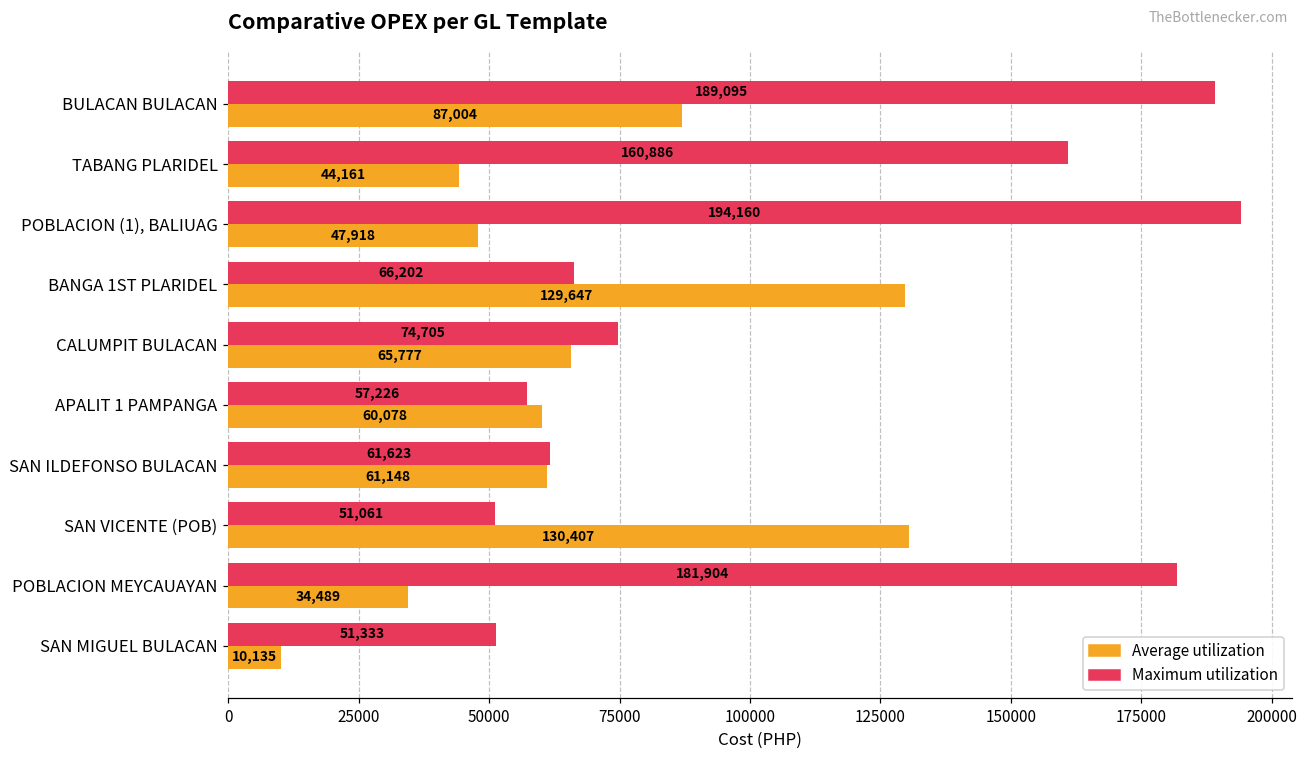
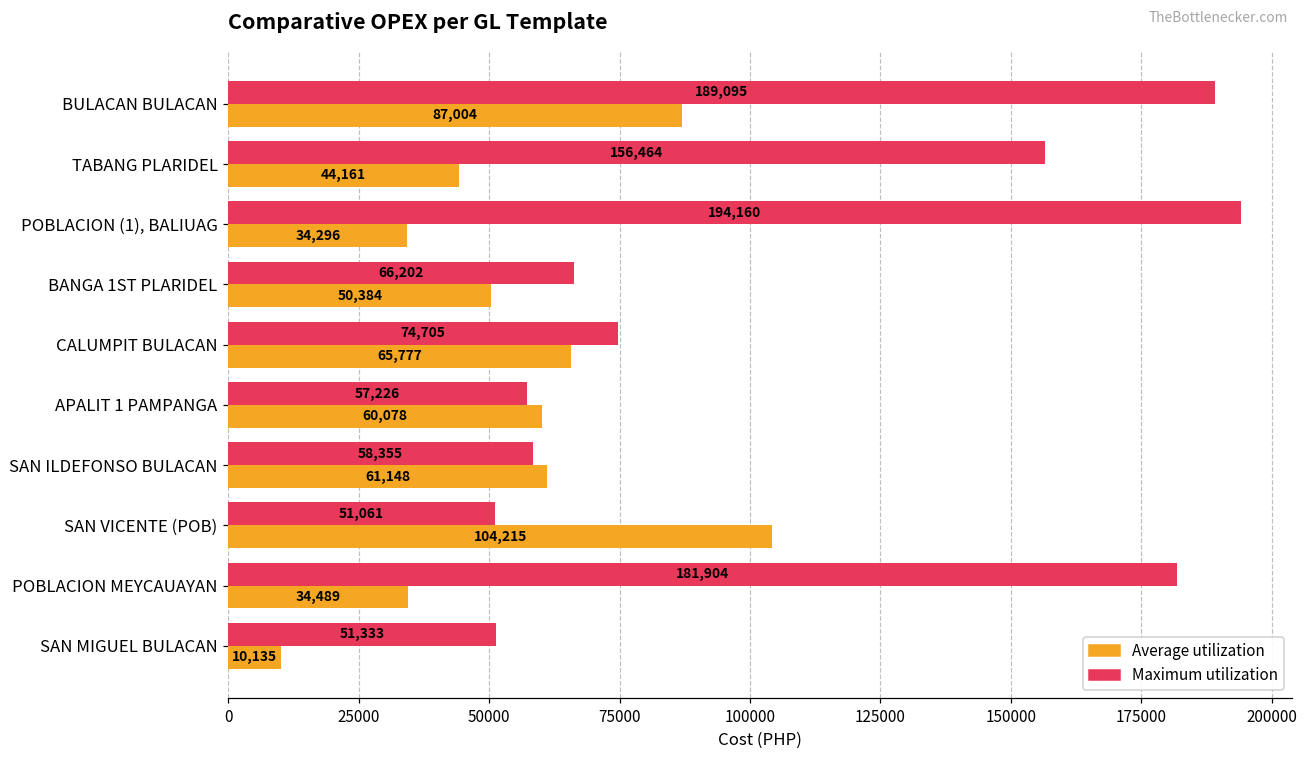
Maximum utilization, TABANG PLARIDEL: 160,886 -> 156,464
Average utilization, POBLACION (1), BALIUAG: 47,918 -> 34,296
Average utilization, BANGA 1ST PLARIDEL: 129,647 -> 50,384
Maximum utilization, SAN ILDEFONSO BULACAN: 61,623 -> 58,355
Average utilization, SAN VICENTE (POB): 130,407 -> 104,215
